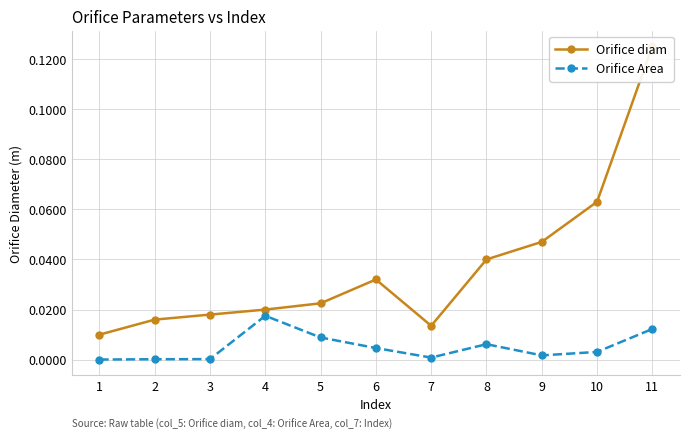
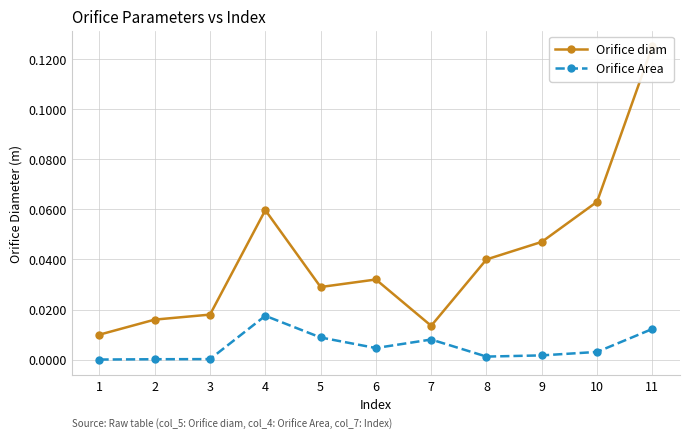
Orifice diam, 4: 0.020 -> 0.060
Orifice diam, 5: 0.023 -> 0.029
Orifice Area, 7: 0.001 -> 0.008
Orifice Area, 8: 0.006 -> 0.001
